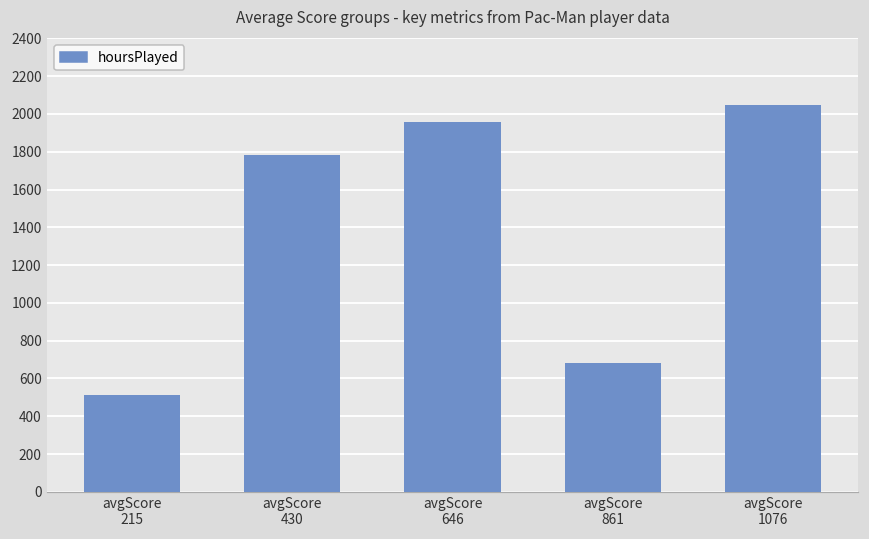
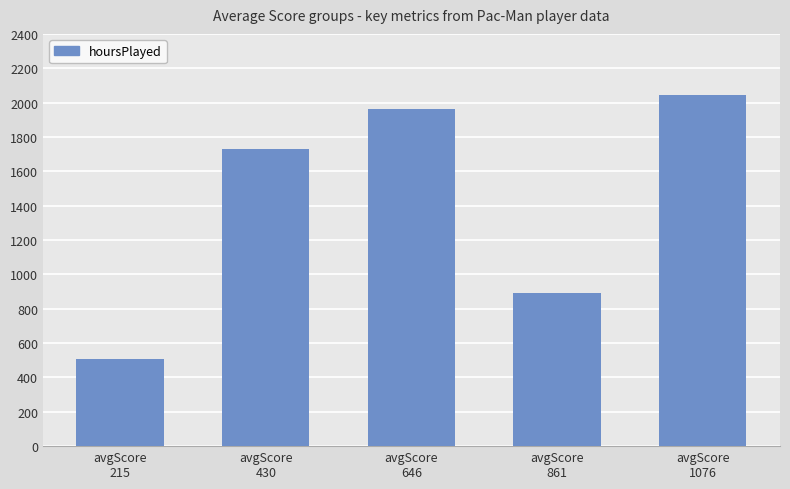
avgScore 430: 1780 -> 1730
avgScore 861: 680 -> 890
